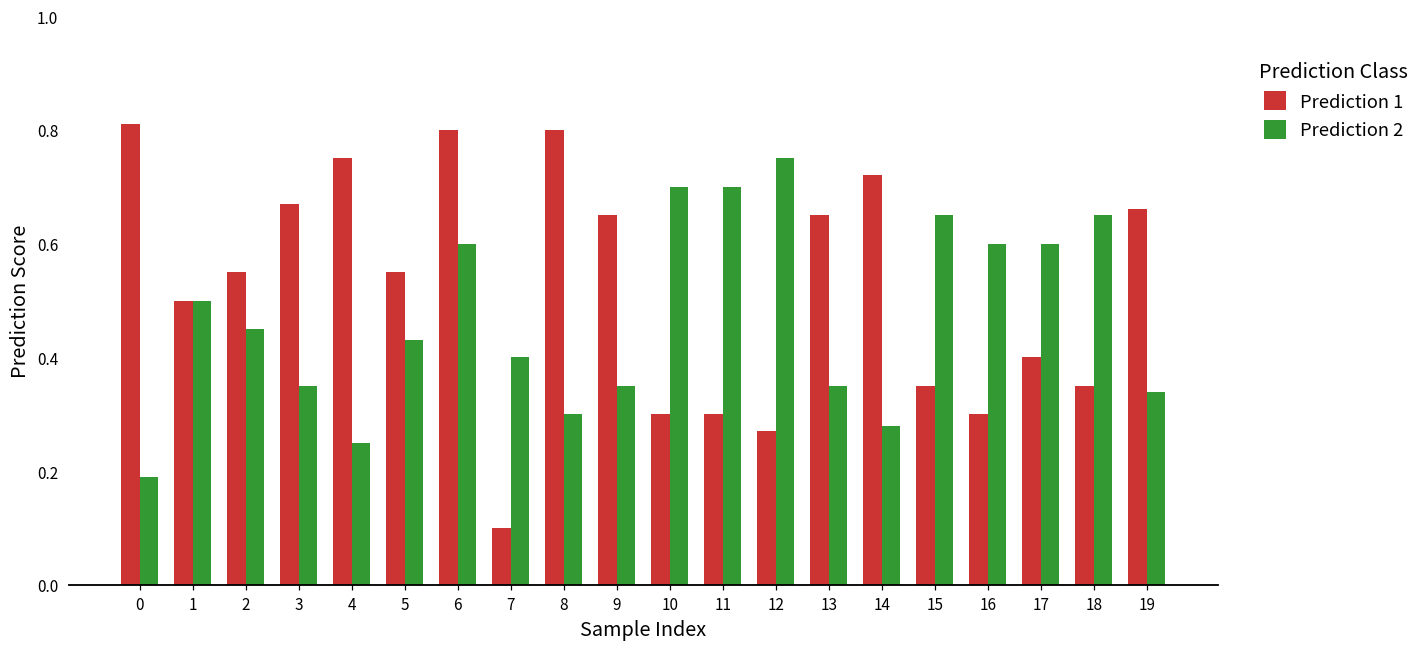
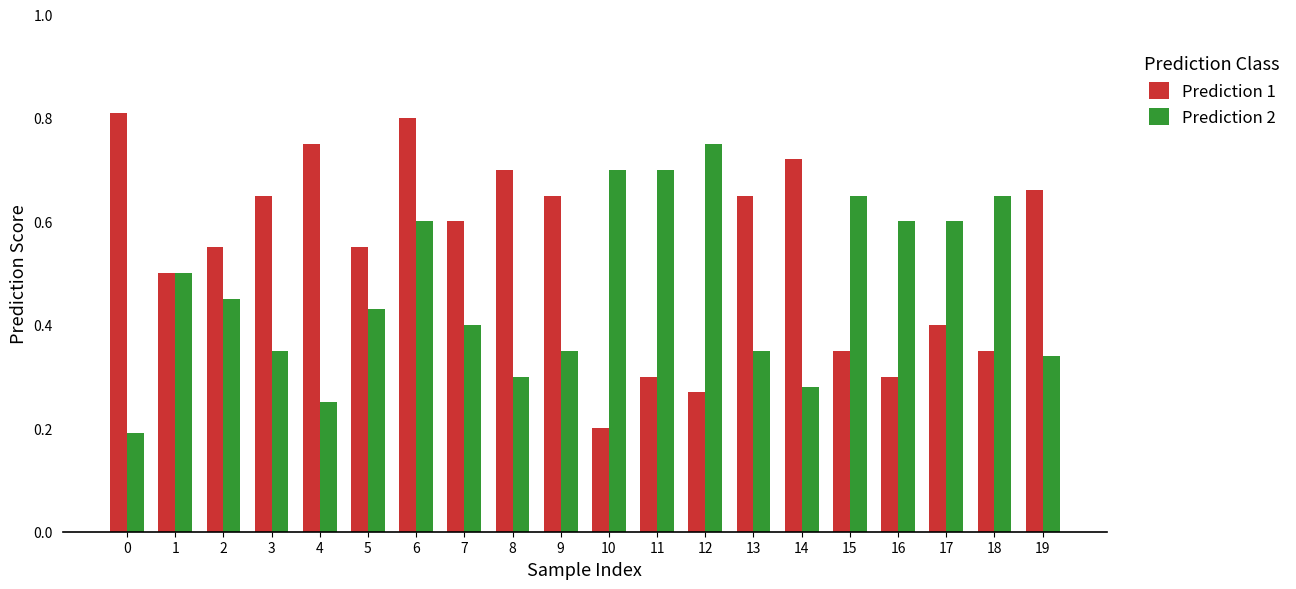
Prediction 1, 3: 0.67 -> 0.65
Prediction 1, 7: 0.1 -> 0.6
Prediction 1, 8: 0.8 -> 0.7
Prediction 1, 10: 0.3 -> 0.2
